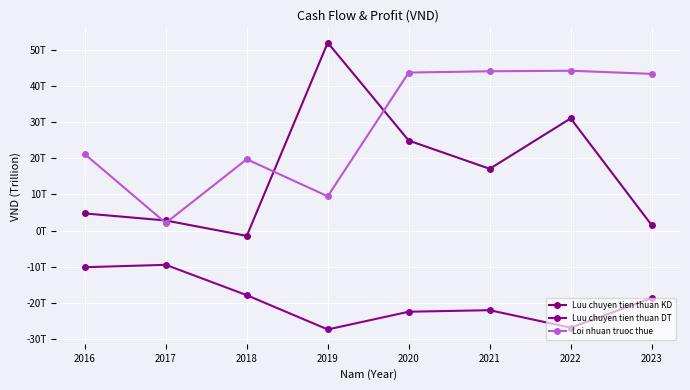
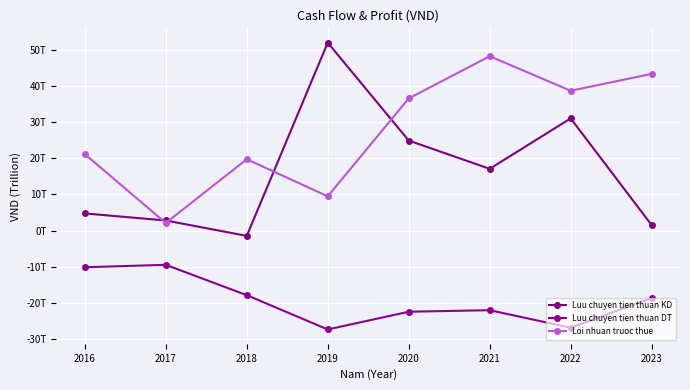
Loi nhuan truoc thue, 2020: 44T -> 37T
Loi nhuan truoc thue, 2021: 44T -> 48T
Loi nhuan truoc thue, 2022: 44T -> 39T
